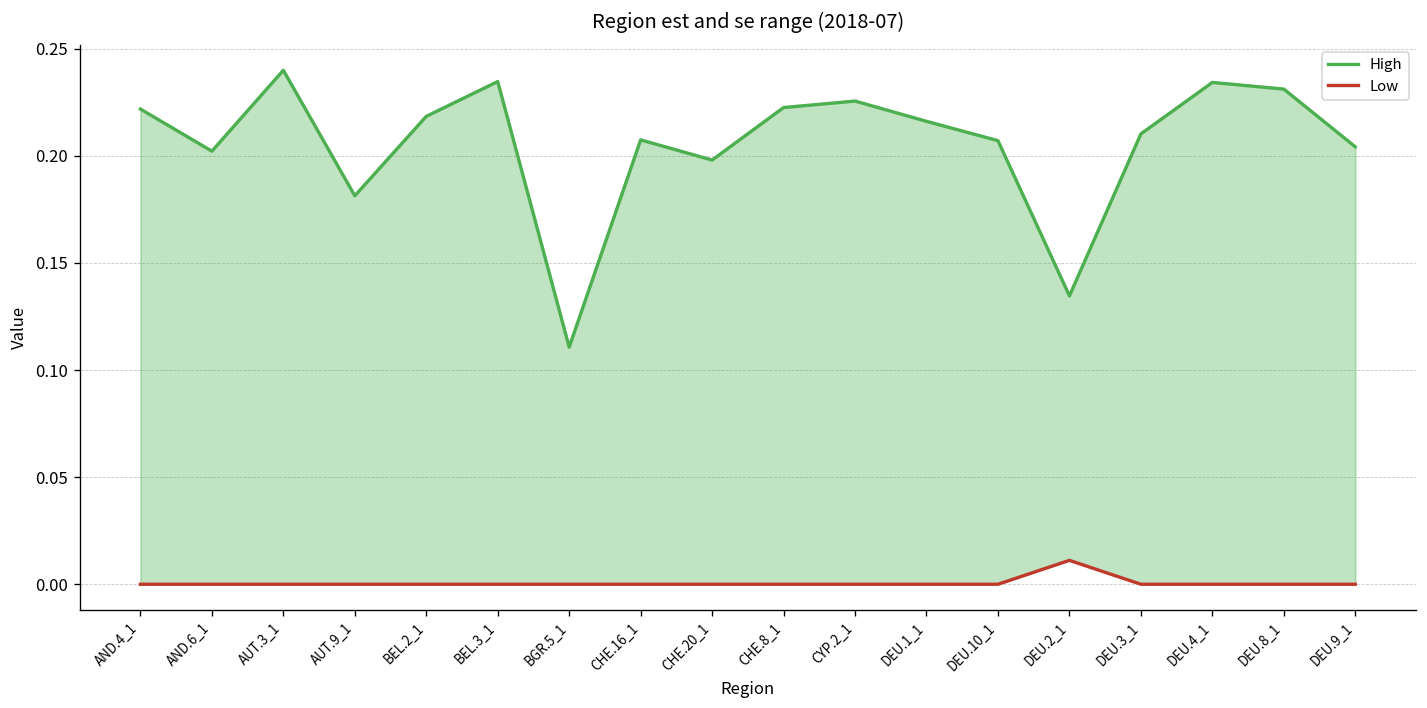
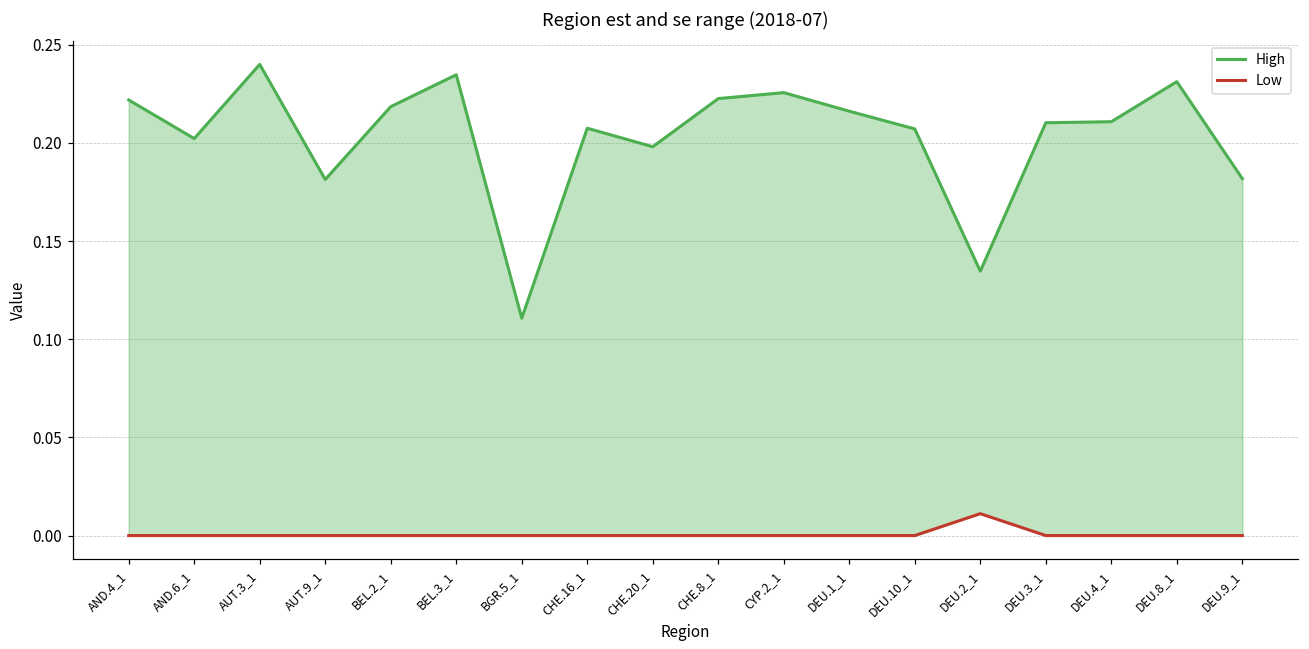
High, DEU.4_1: 0.234 -> 0.211
High, DEU.9_1: 0.204 -> 0.182
